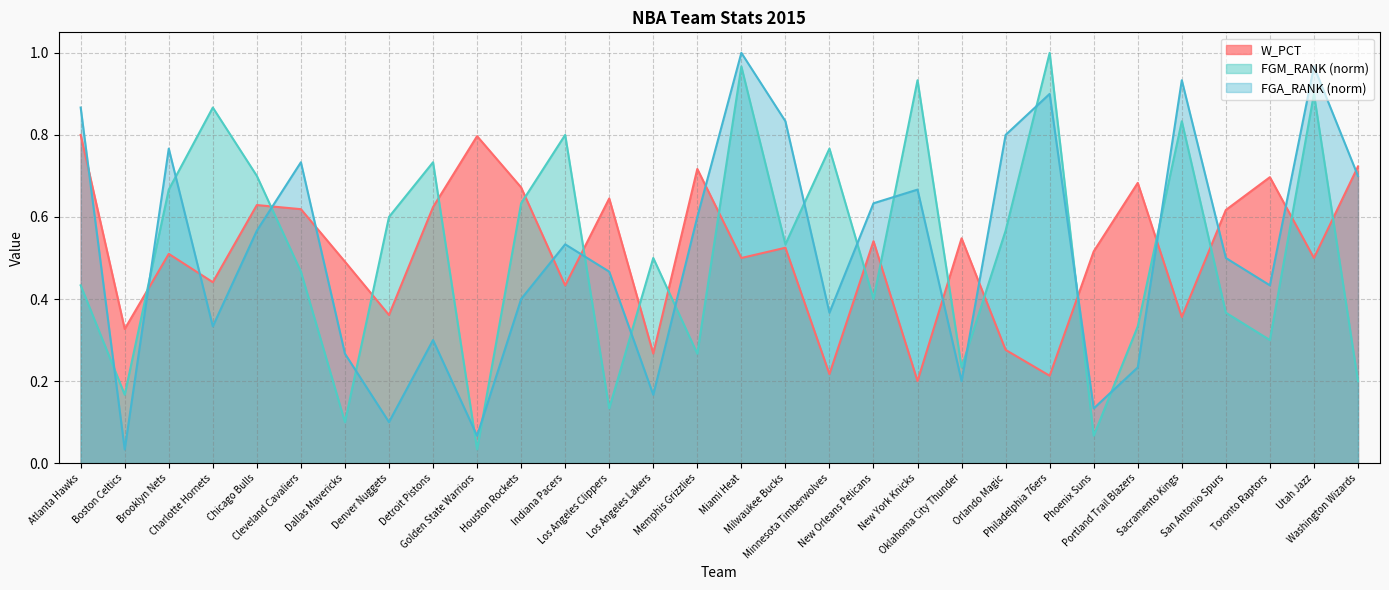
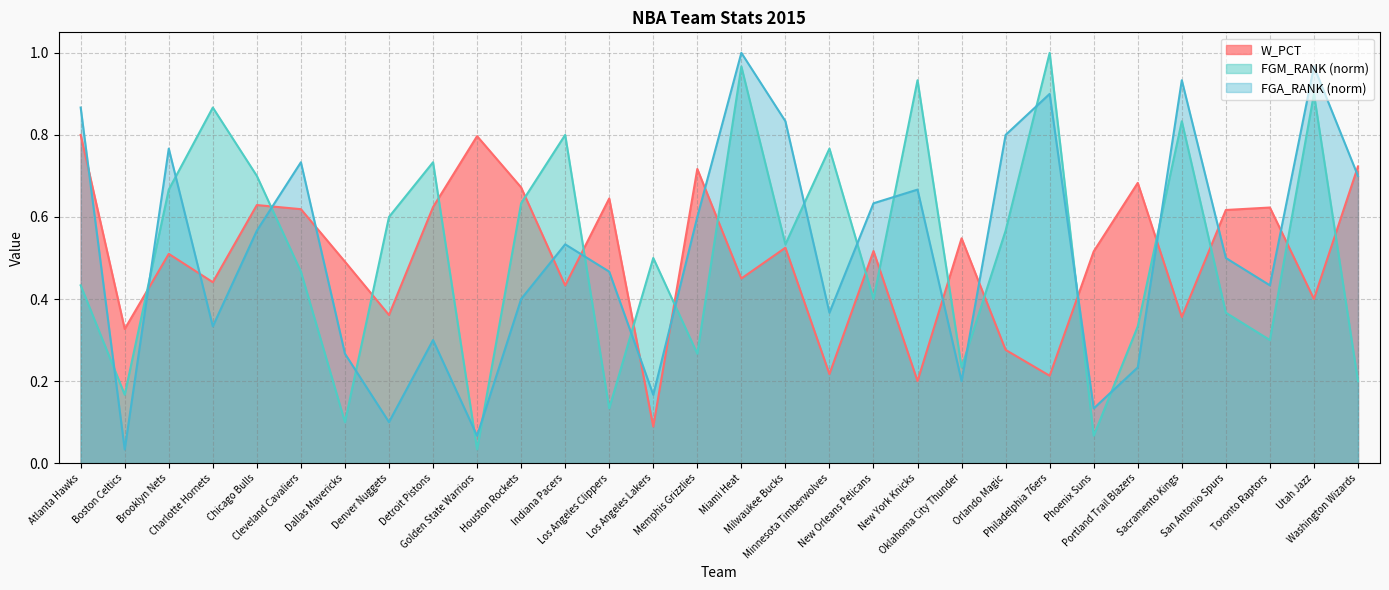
W_PCT, Los Angeles Lakers: 0.27 -> 0.09
W_PCT, Miami Heat: 0.50 -> 0.45
W_PCT, New Orleans Pelicans: 0.54 -> 0.52
W_PCT, Toronto Raptors: 0.70 -> 0.62
W_PCT, Utah Jazz: 0.5 -> 0.4
